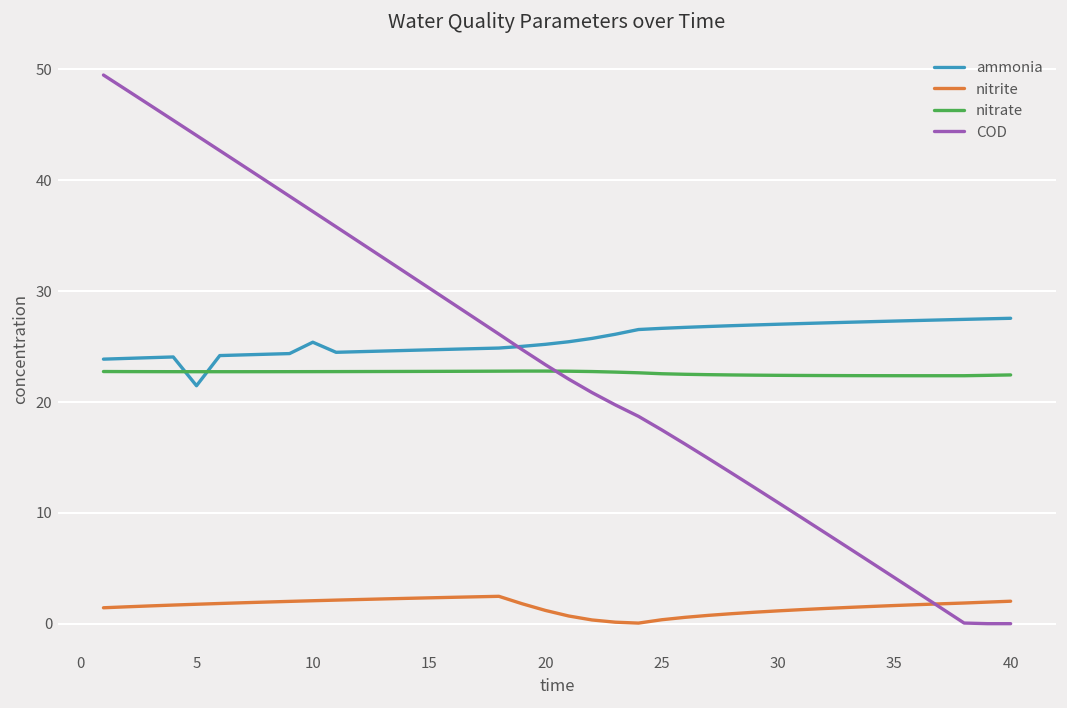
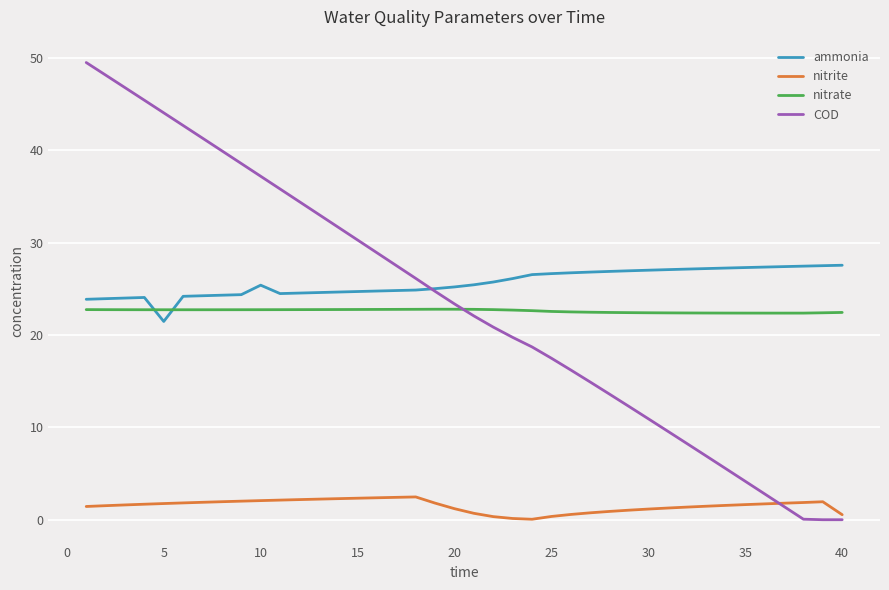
nitrite, 40: 2 -> 1
